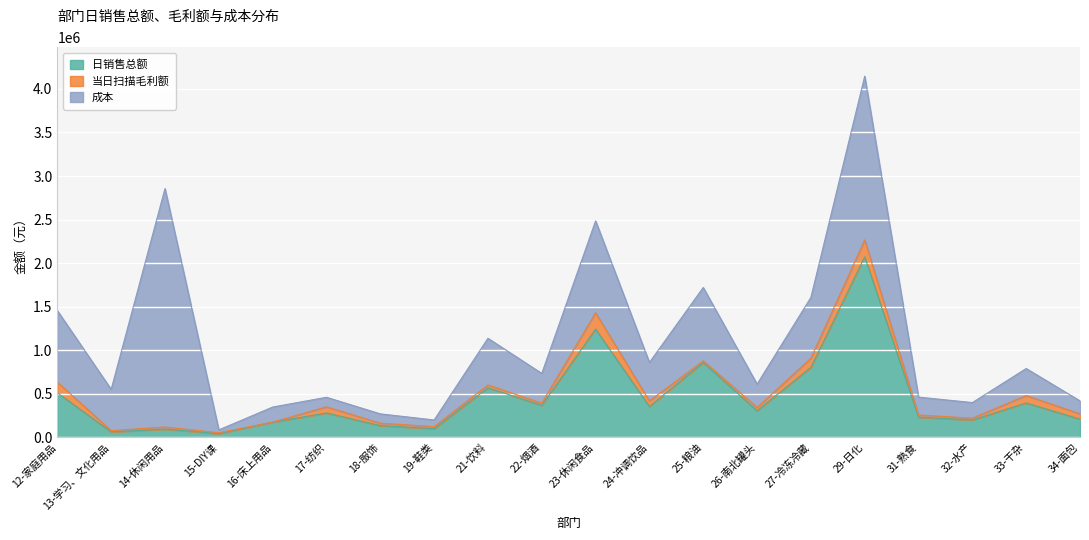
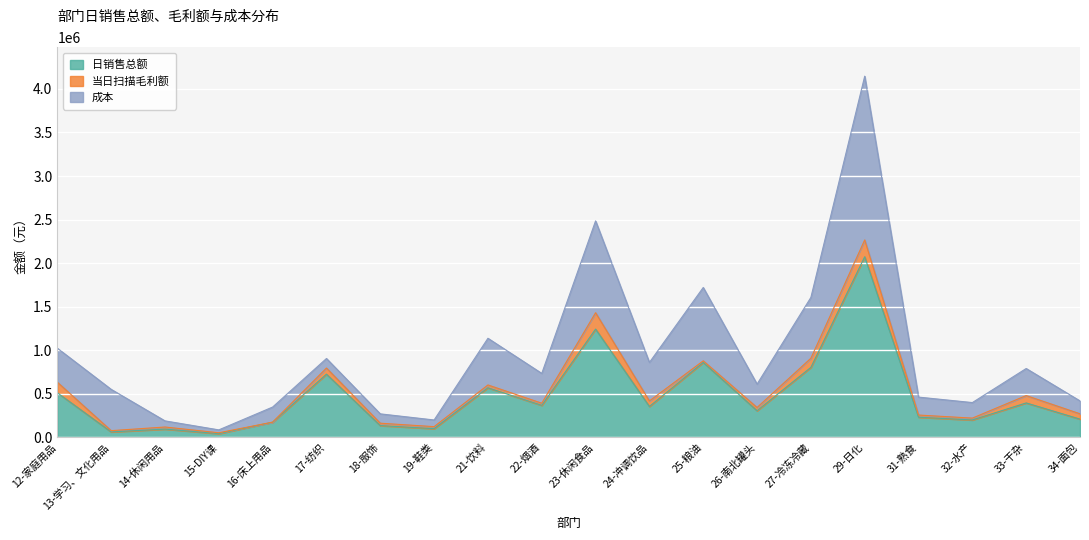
成本, 12-家庭用品: 800000 -> 400000
成本, 14-休闲用品: 2700000 -> 100000
日销售总额, 17-纺织: 300000 -> 700000
